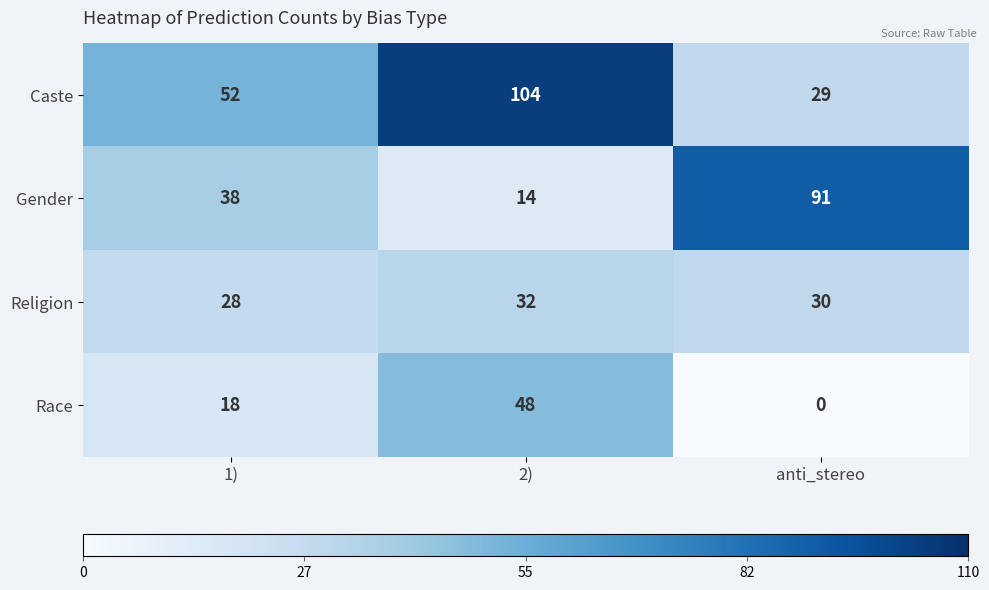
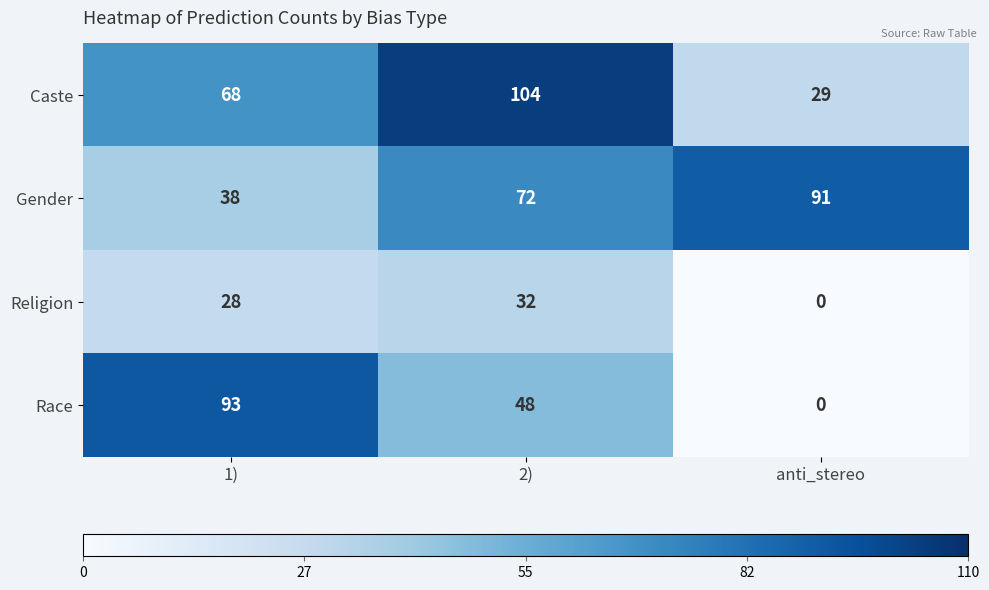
Caste, 1): 52 -> 68
Gender, 2): 14 -> 72
Religion, anti_stereo: 30 -> 0
Race, 1): 18 -> 93
